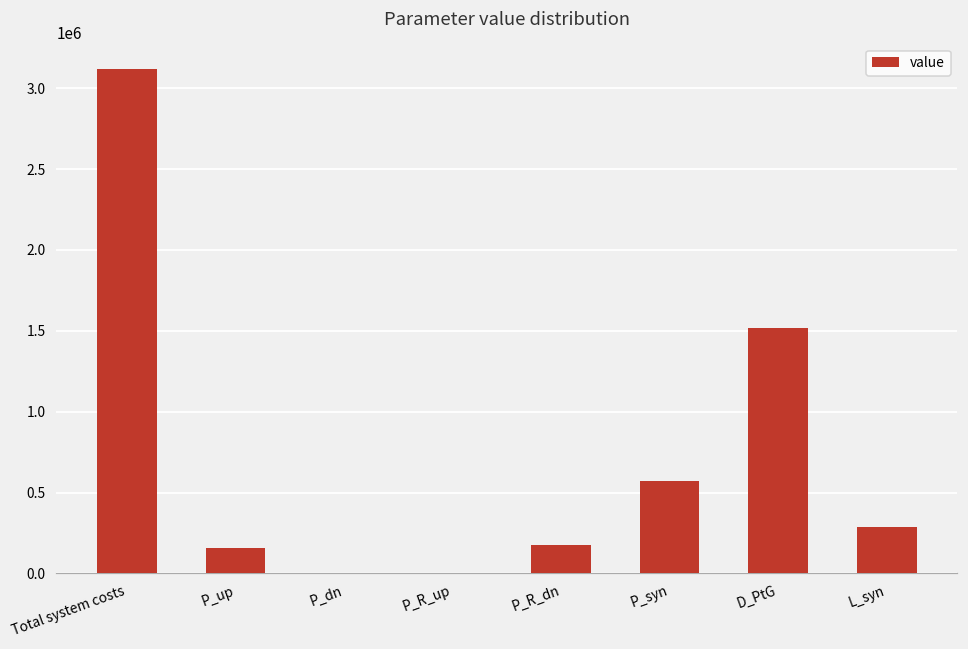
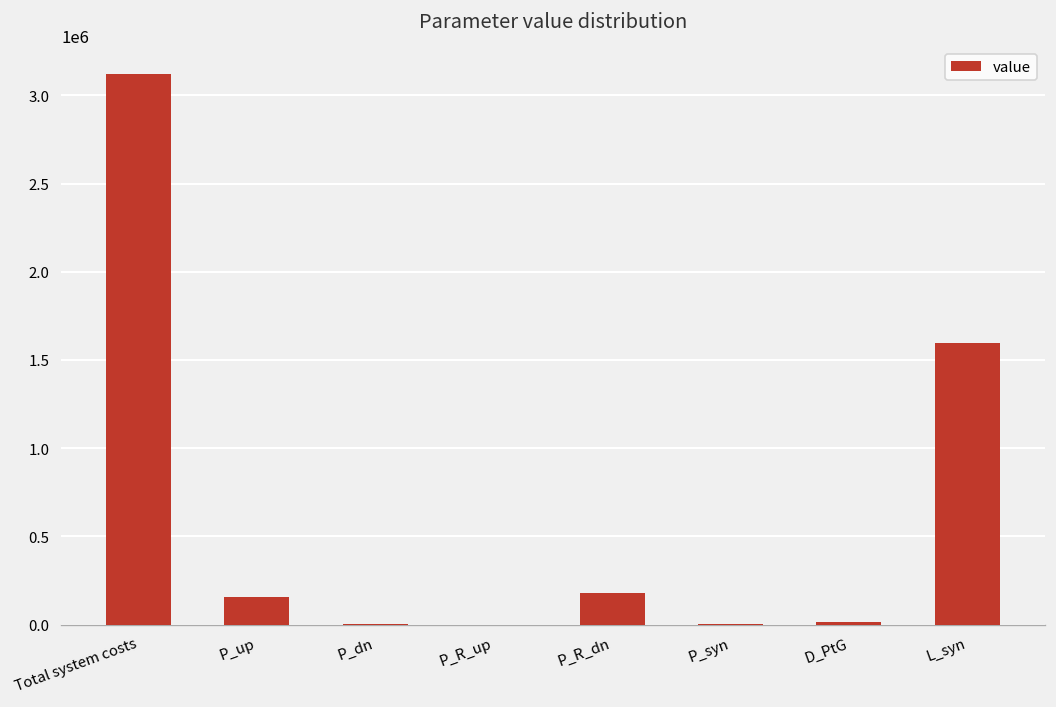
P_syn: 570000 -> 0
D_PtG: 1520000 -> 10000
L_syn: 290000 -> 1600000
